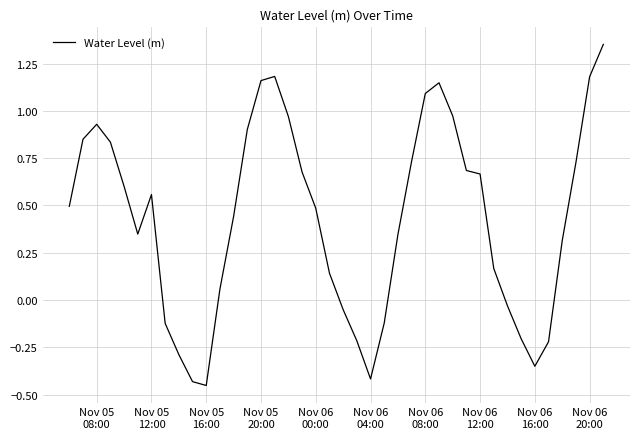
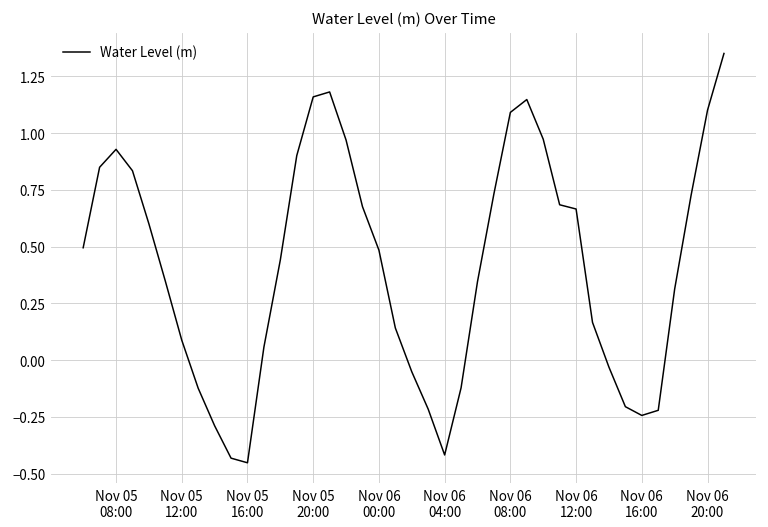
Nov 05 12:00: 0.56 -> 0.09
Nov 06 16:00: -0.35 -> -0.24
Nov 06 20:00: 1.18 -> 1.10
